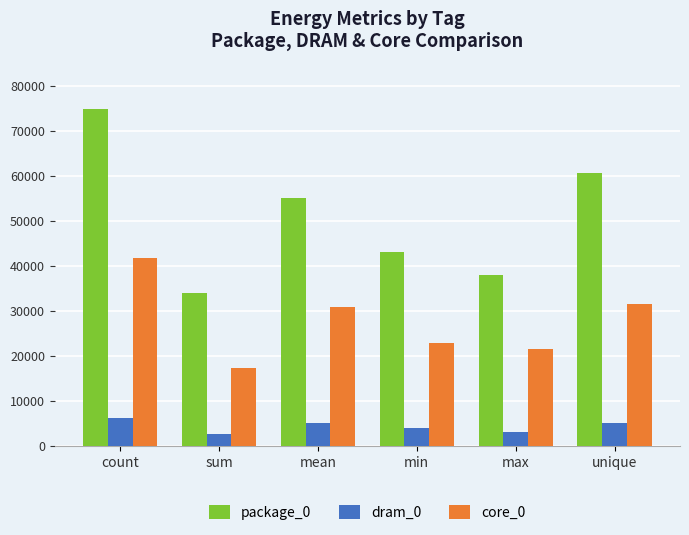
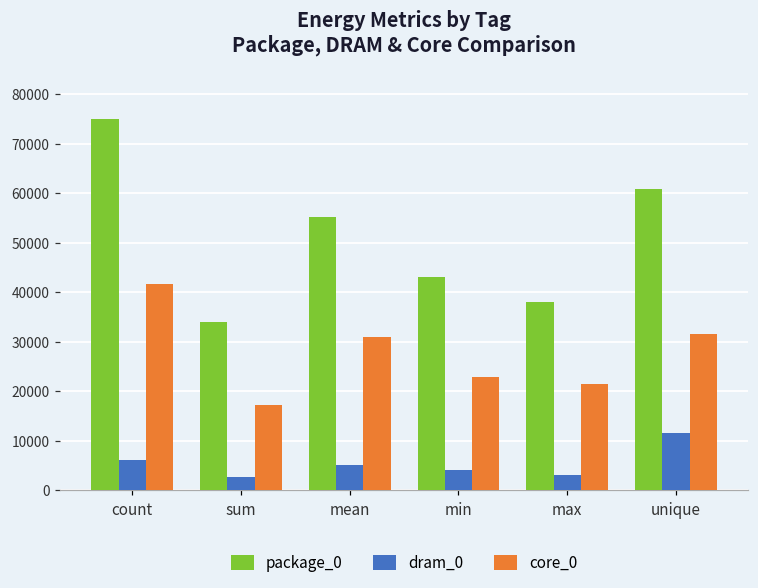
dram_0, unique: 5000 -> 12000
